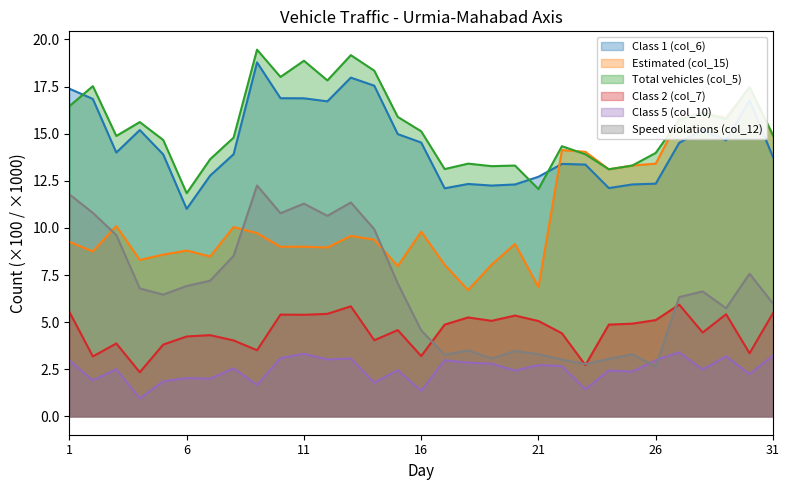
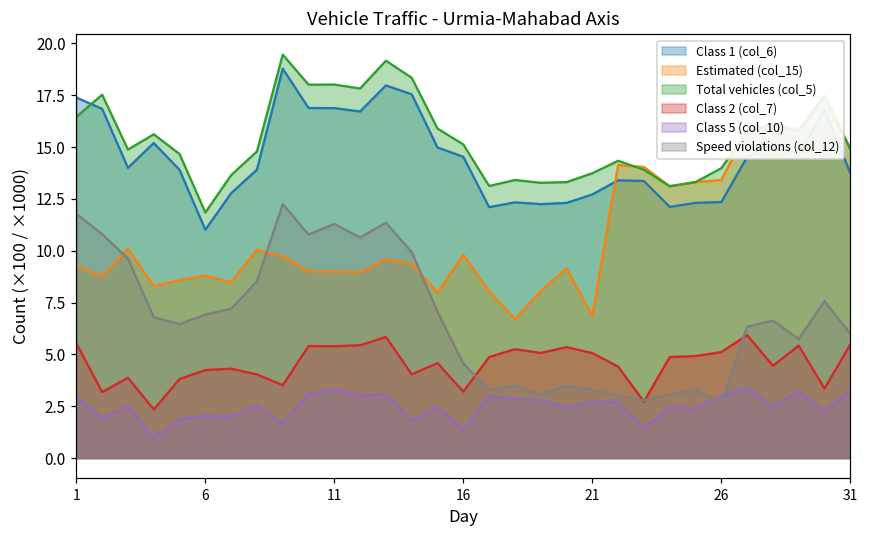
Total vehicles (col_5), 11: 18.9 -> 18.0
Total vehicles (col_5), 21: 12.1 -> 13.7
